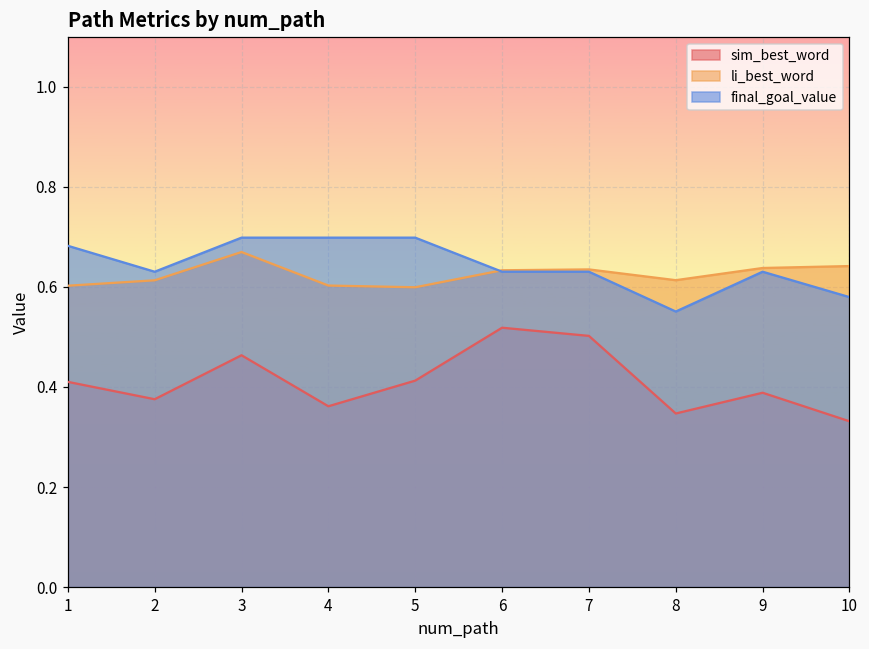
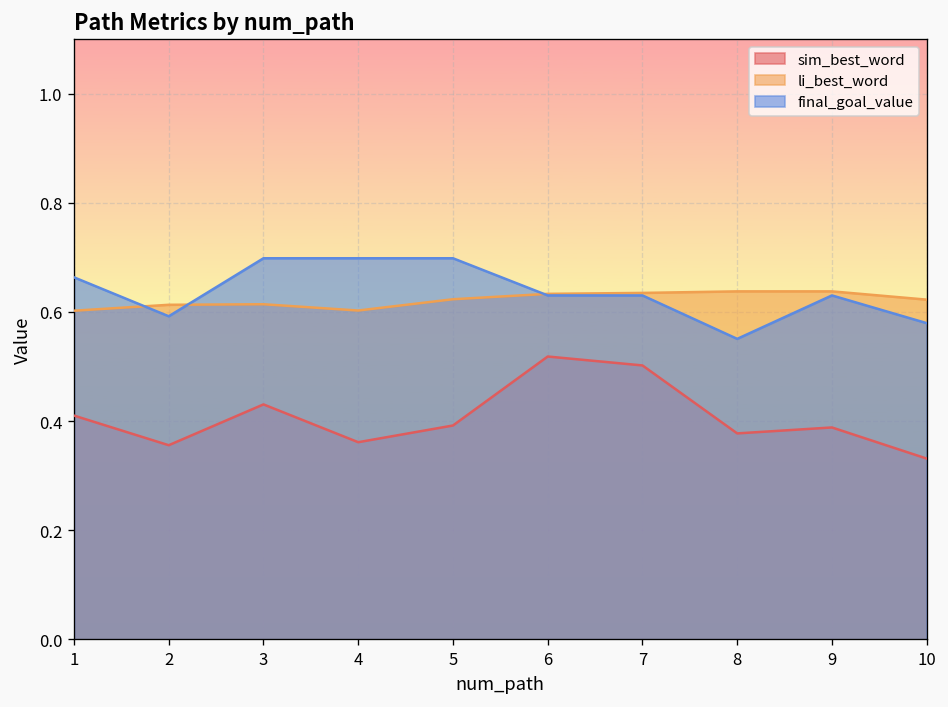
final_goal_value, 1: 0.68 -> 0.66
sim_best_word, 2: 0.38 -> 0.36
final_goal_value, 2: 0.63 -> 0.59
sim_best_word, 3: 0.46 -> 0.43
li_best_word, 3: 0.67 -> 0.61
sim_best_word, 5: 0.41 -> 0.39
li_best_word, 5: 0.60 -> 0.62
sim_best_word, 8: 0.35 -> 0.38
li_best_word, 8: 0.61 -> 0.64
li_best_word, 10: 0.64 -> 0.62
